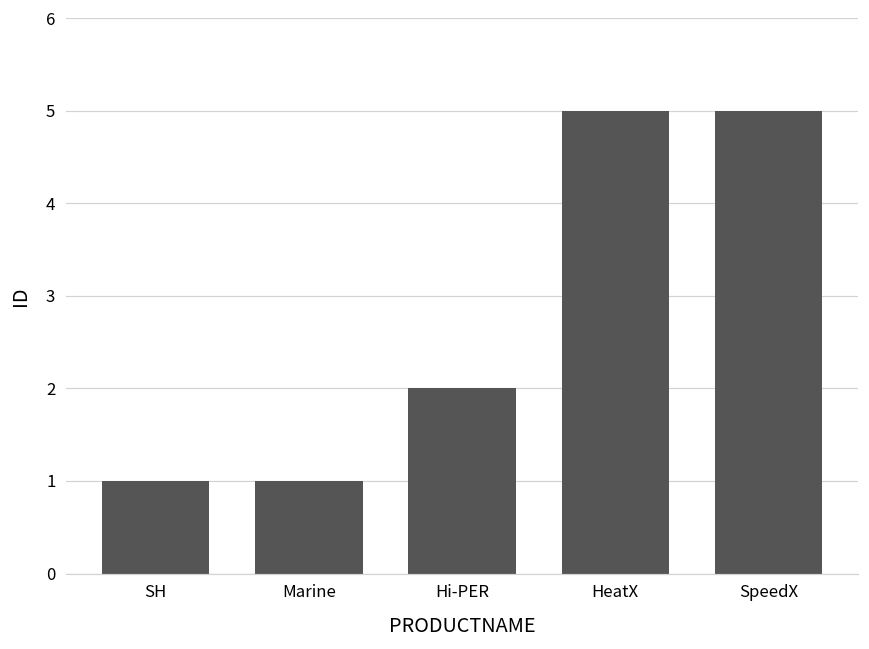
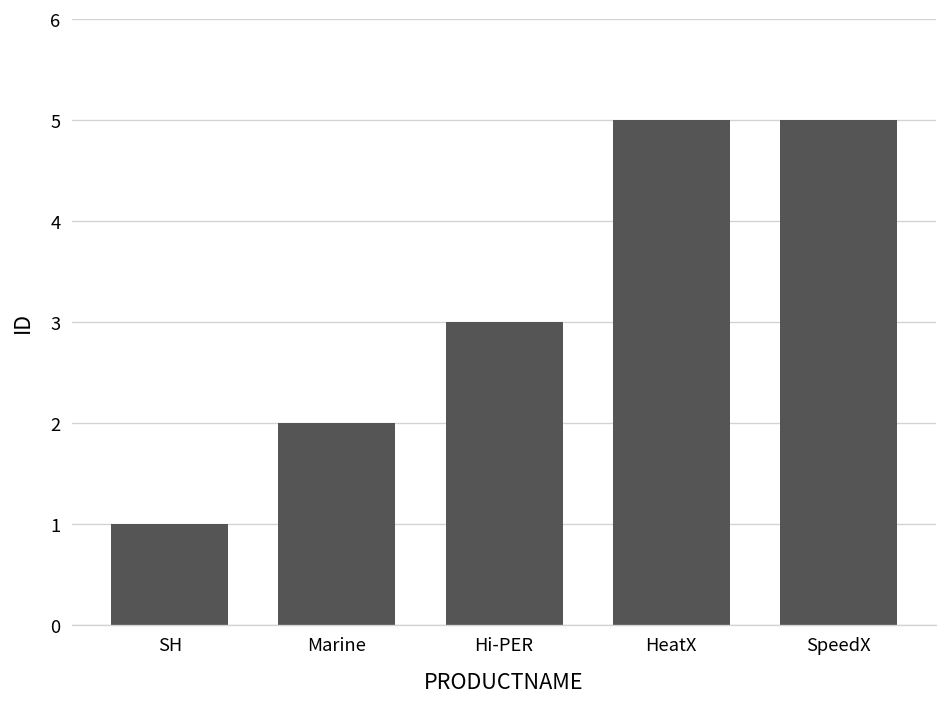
Marine: 1 -> 2
Hi-PER: 2 -> 3
